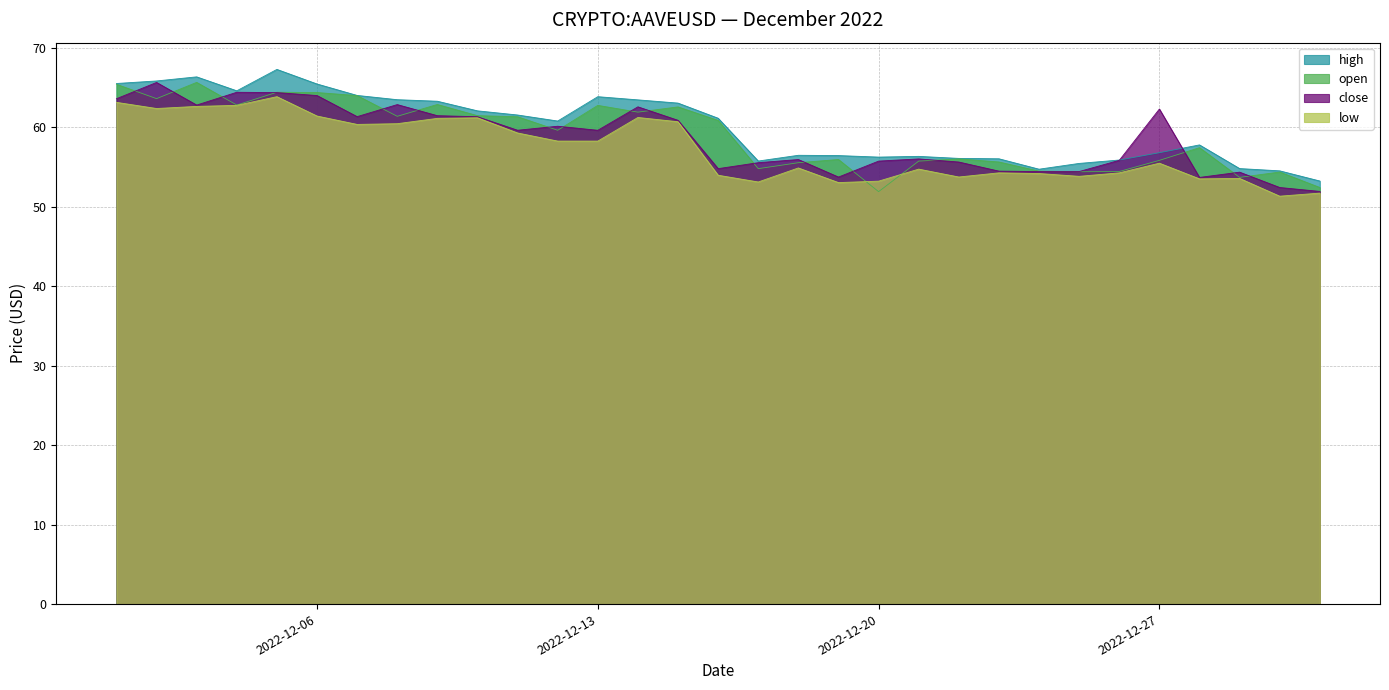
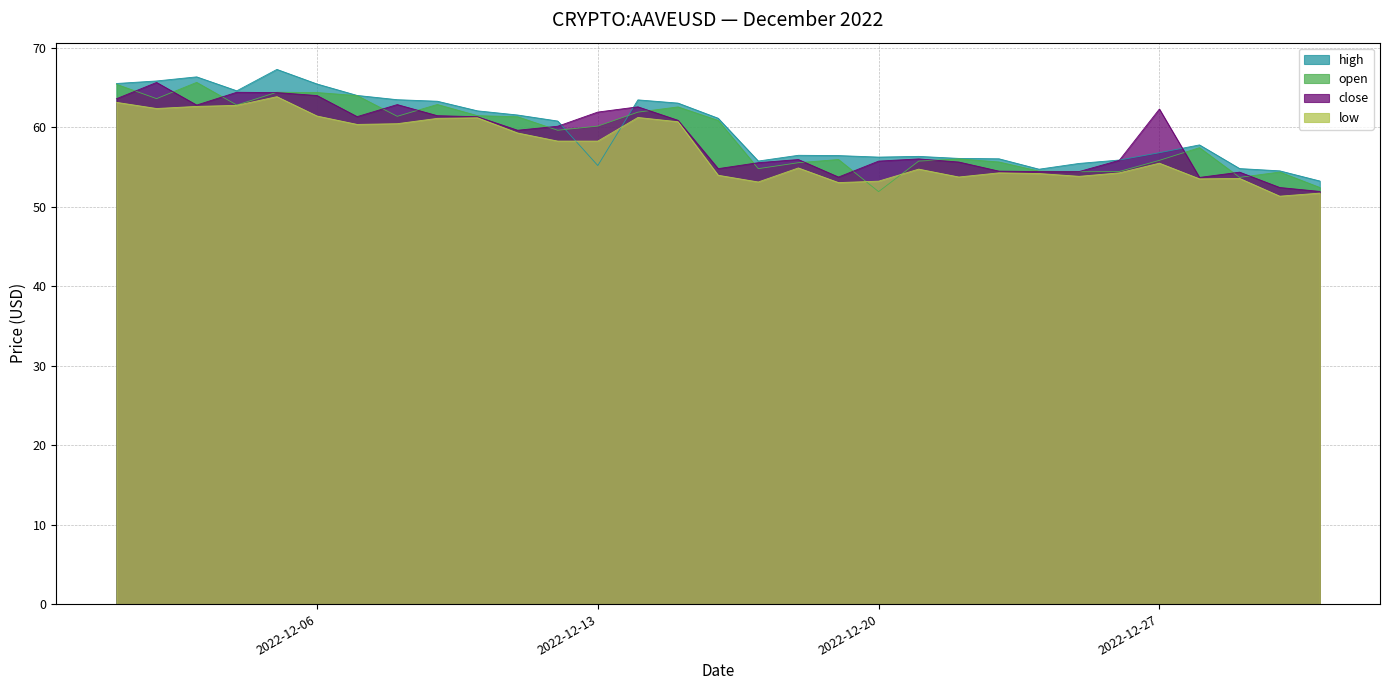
high, 2022-12-13: 64 -> 55
open, 2022-12-13: 63 -> 60
close, 2022-12-13: 60 -> 62
